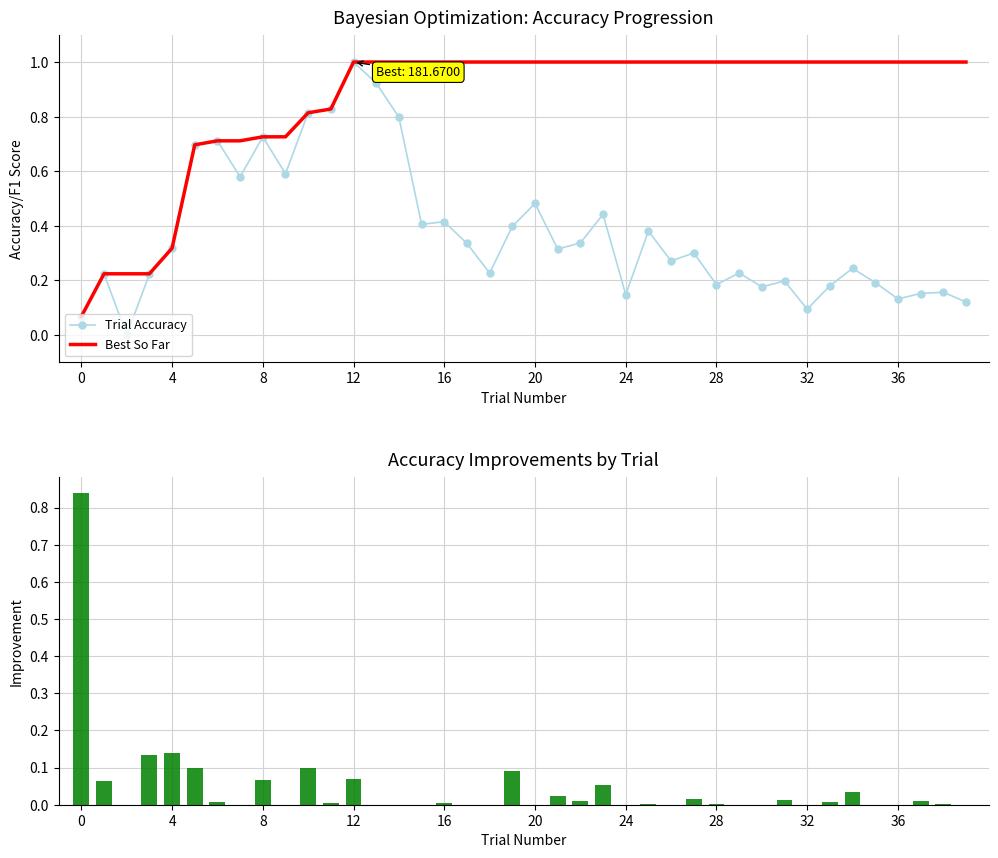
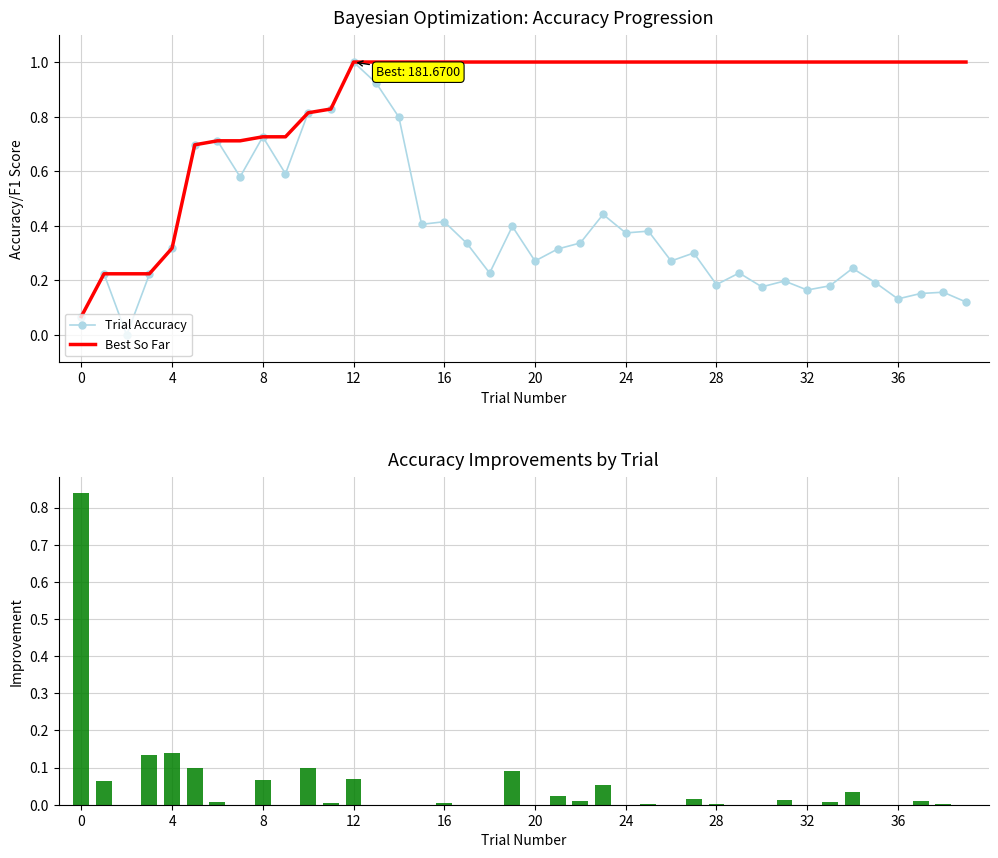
Bayesian Optimization: Accuracy Progression, Trial Accuracy, 20: 0.48 -> 0.27
Bayesian Optimization: Accuracy Progression, Trial Accuracy, 24: 0.15 -> 0.37
Bayesian Optimization: Accuracy Progression, Trial Accuracy, 32: 0.09 -> 0.17
